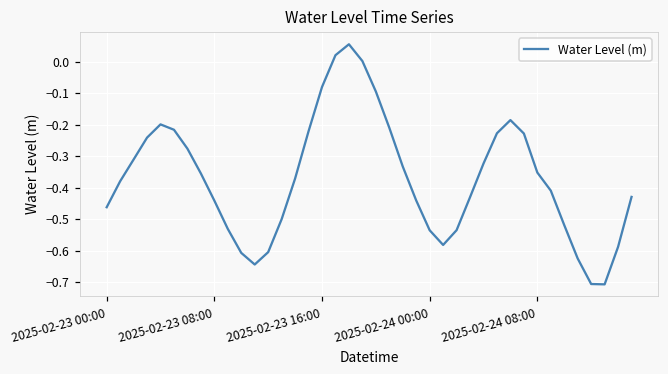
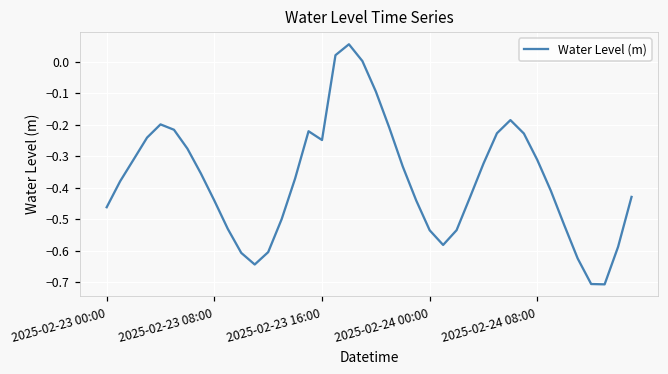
2025-02-23 16:00: -0.08 -> -0.25
2025-02-24 08:00: -0.35 -> -0.31
